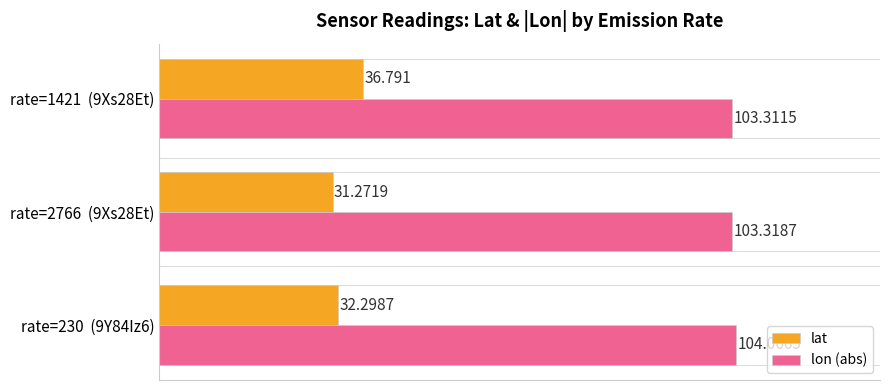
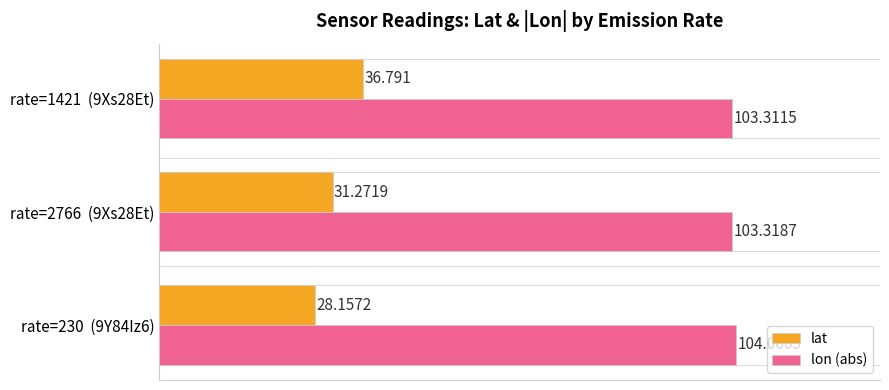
lat, rate=230 (9Y84Iz6): 32.2987 -> 28.1572
